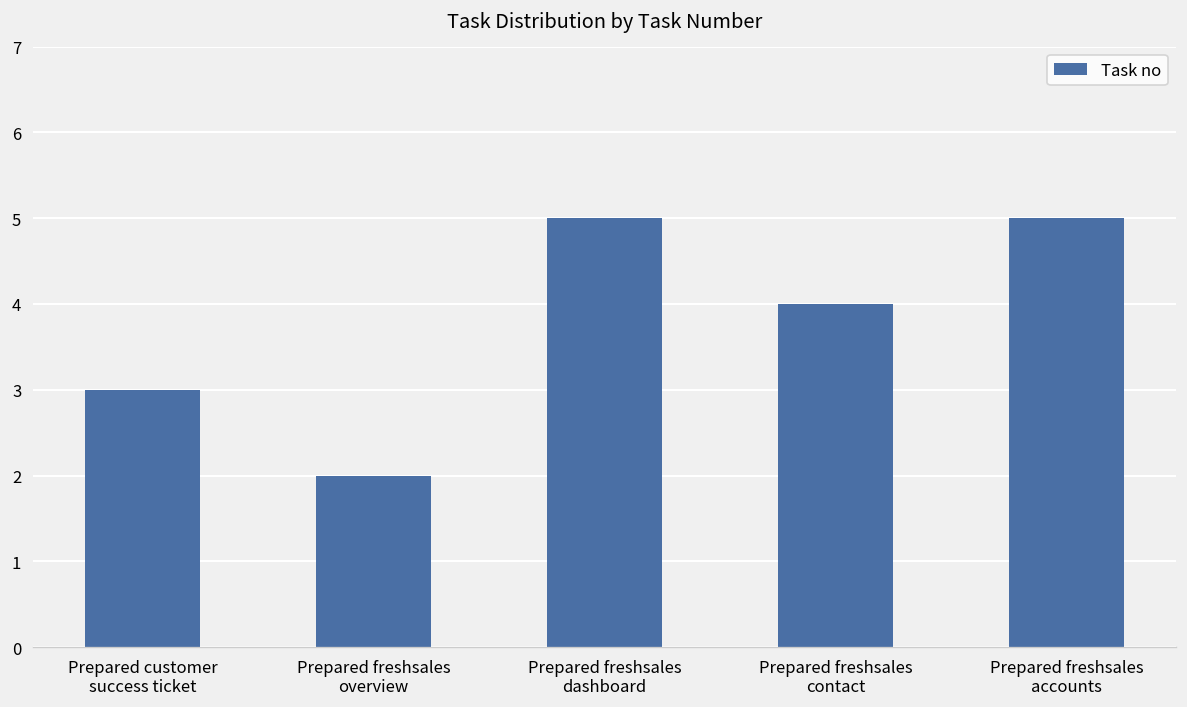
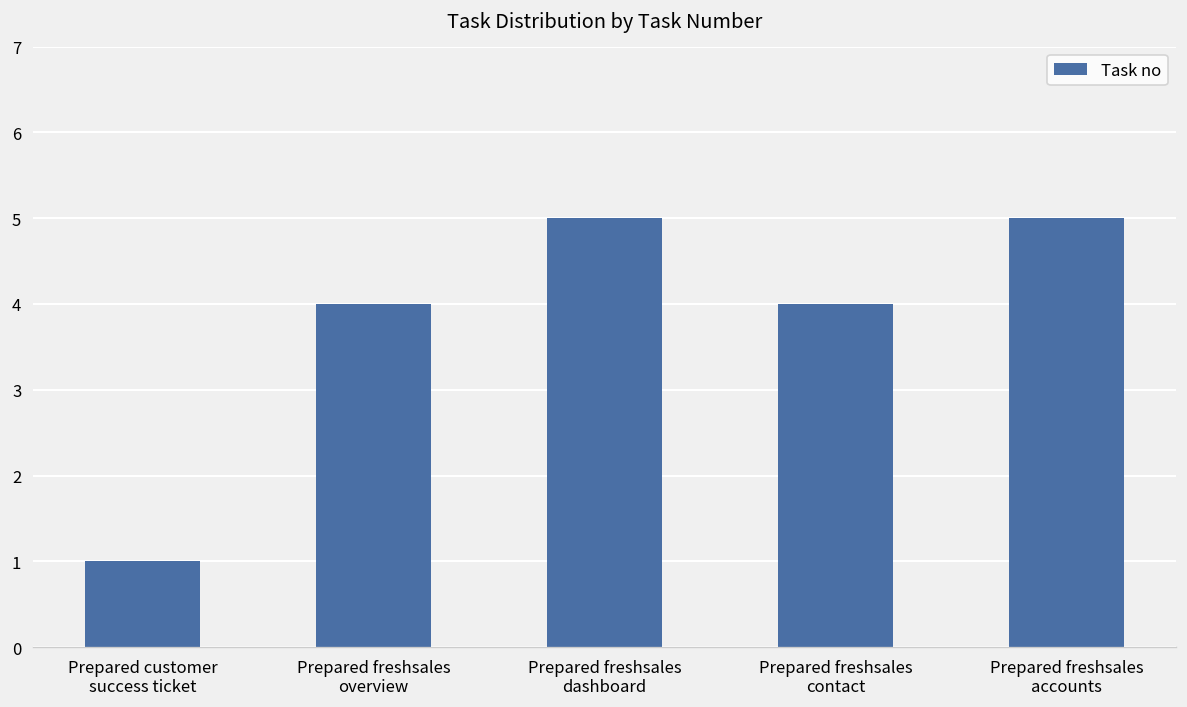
Prepared customer success ticket: 3 -> 1
Prepared freshsales overview: 2 -> 4
